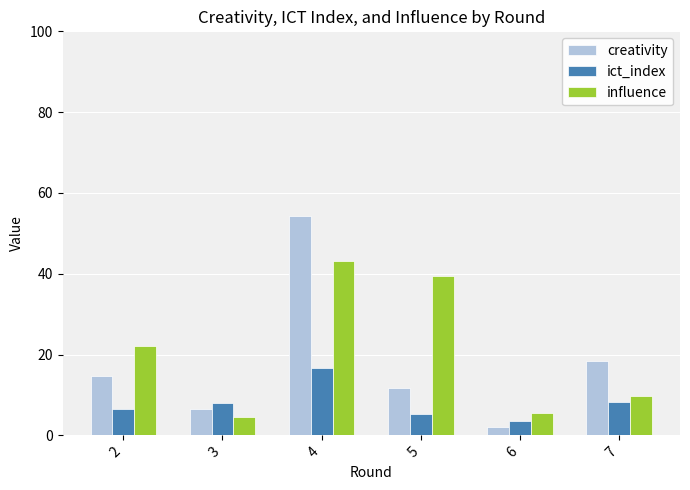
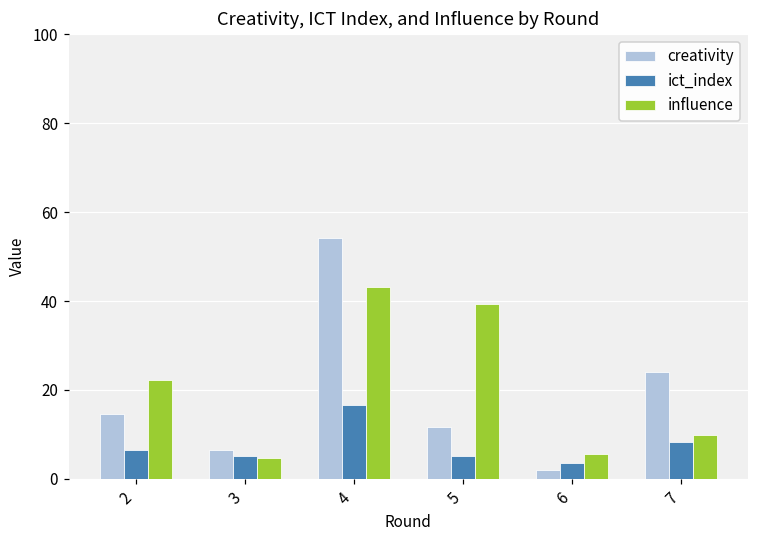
ict_index, 3: 8 -> 5
creativity, 7: 18 -> 24
